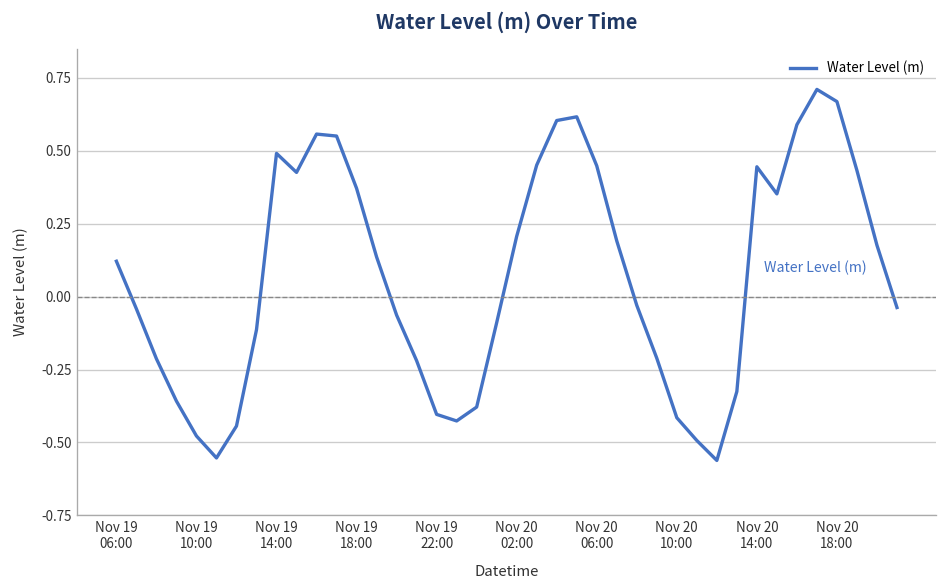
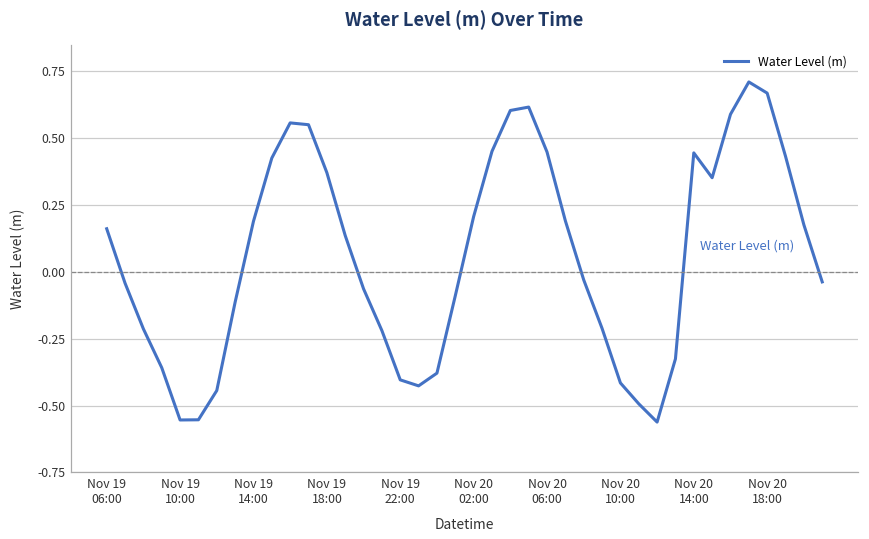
Nov 19 06:00: 0.12 -> 0.16
Nov 19 10:00: -0.48 -> -0.55
Nov 19 14:00: 0.49 -> 0.19
